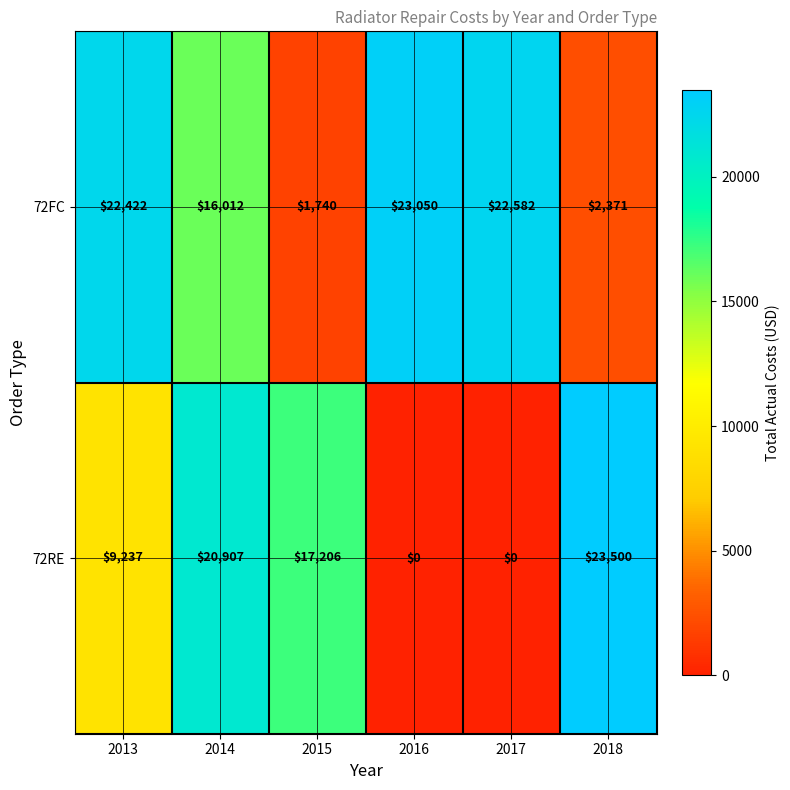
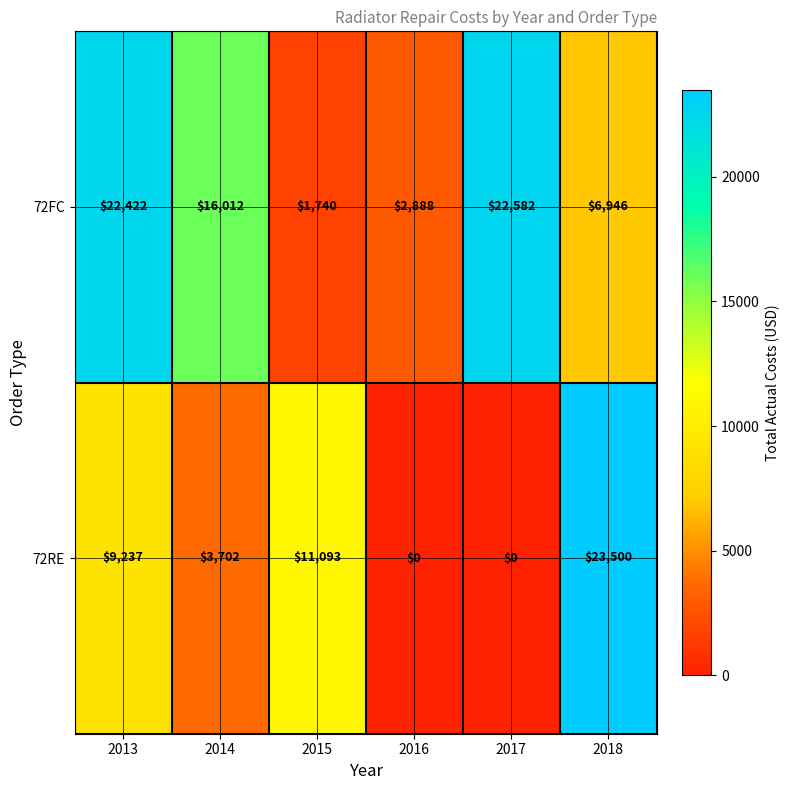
72FC, 2016: $23,050 -> $2,888
72FC, 2018: $2,371 -> $6,946
72RE, 2014: $20,907 -> $3,702
72RE, 2015: $17,206 -> $11,093
